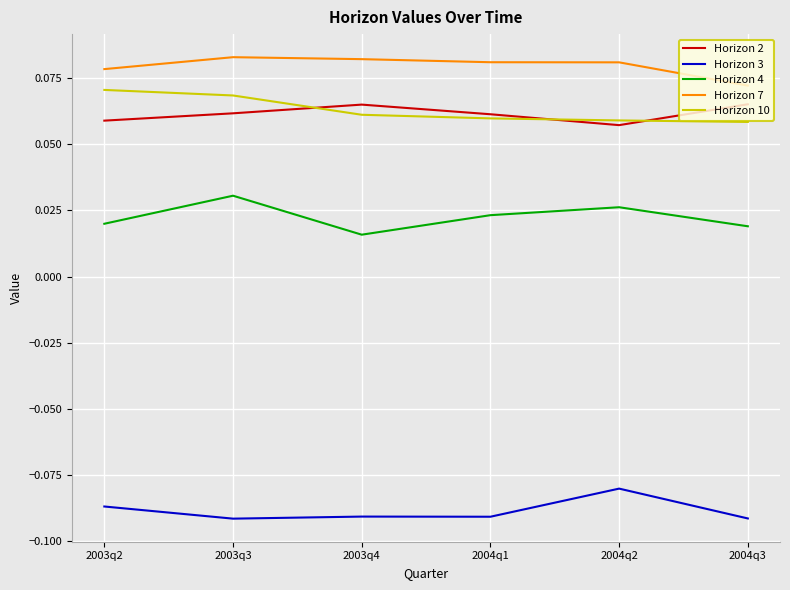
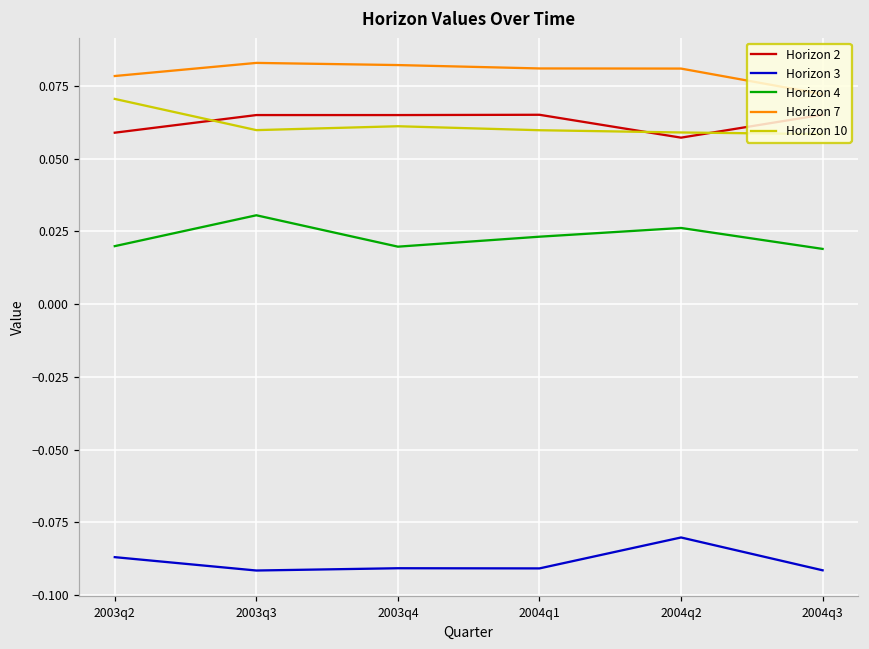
Horizon 2, 2003q3: 0.062 -> 0.065
Horizon 10, 2003q3: 0.068 -> 0.060
Horizon 4, 2003q4: 0.016 -> 0.020
Horizon 2, 2004q1: 0.061 -> 0.065
